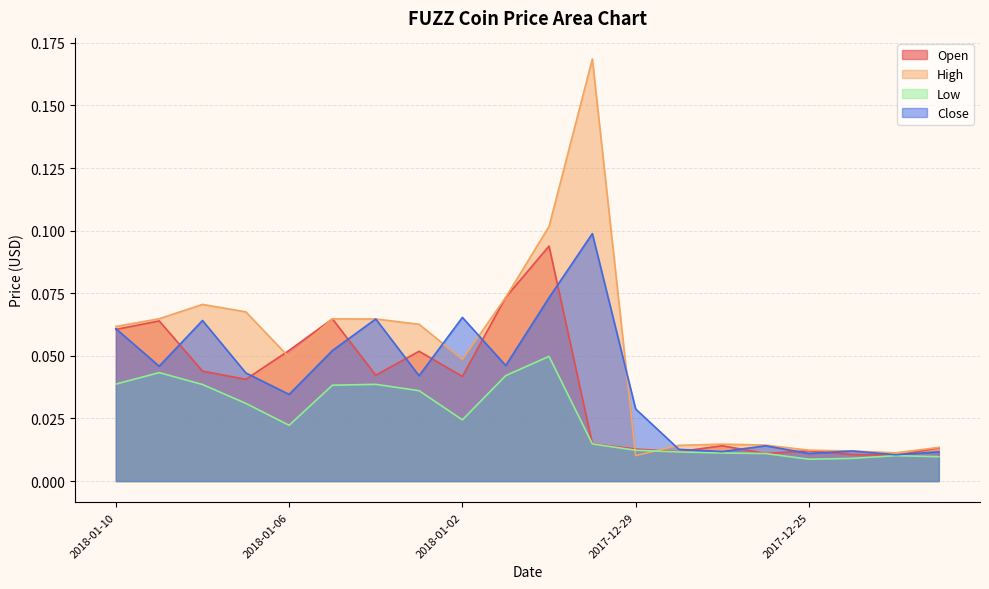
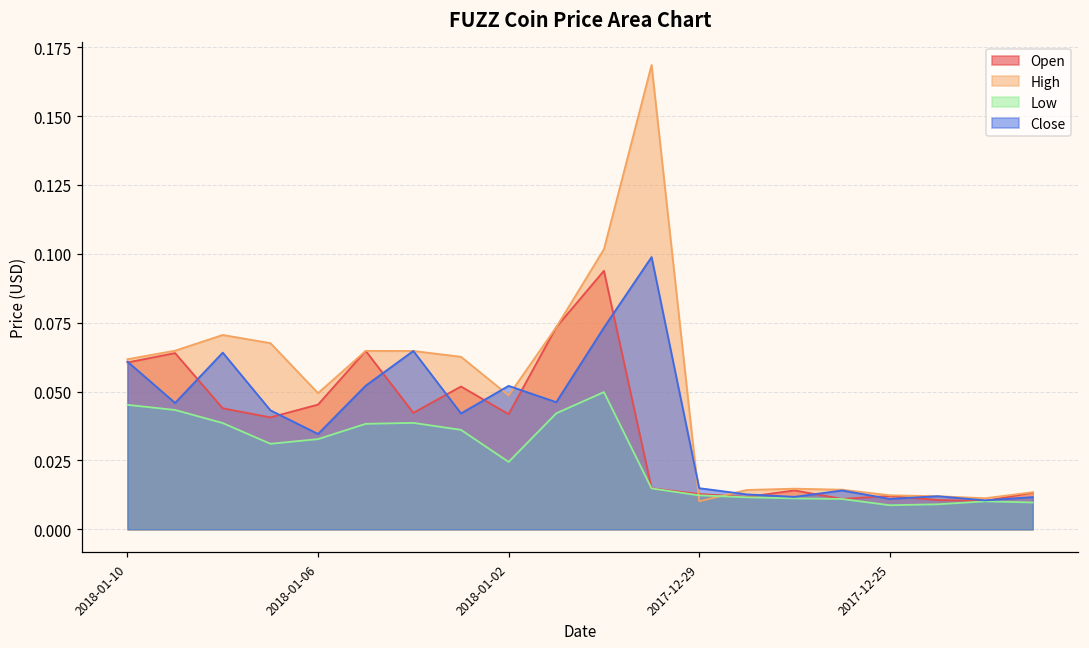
Low, 2018-01-10: 0.039 -> 0.045
Open, 2018-01-06: 0.052 -> 0.045
Low, 2018-01-06: 0.022 -> 0.033
Close, 2018-01-02: 0.065 -> 0.052
Close, 2017-12-29: 0.029 -> 0.015
